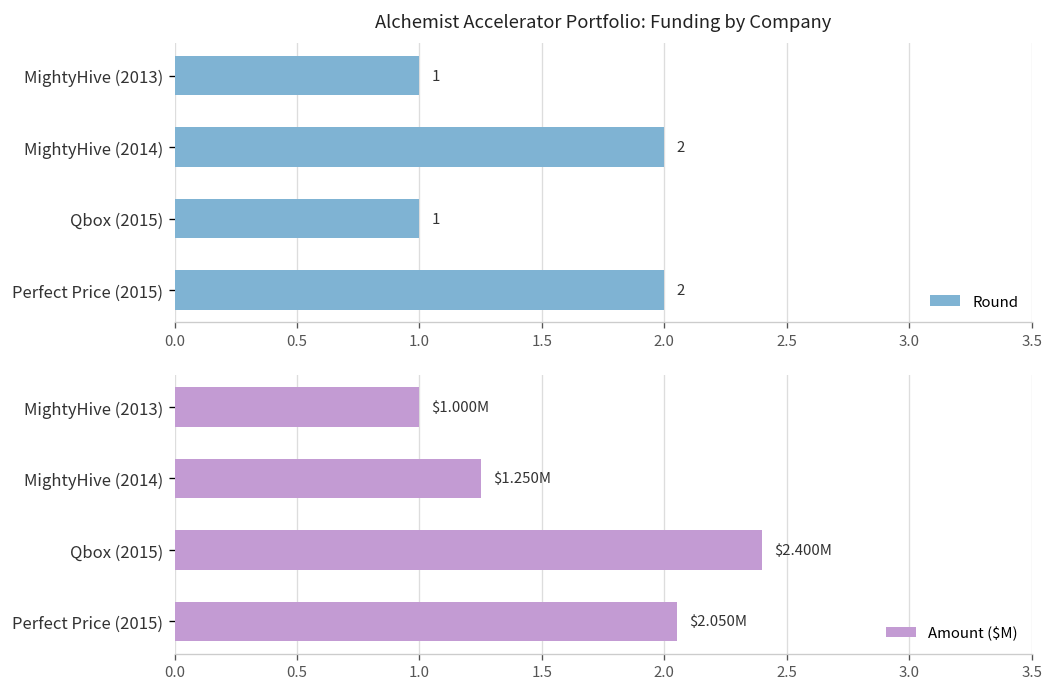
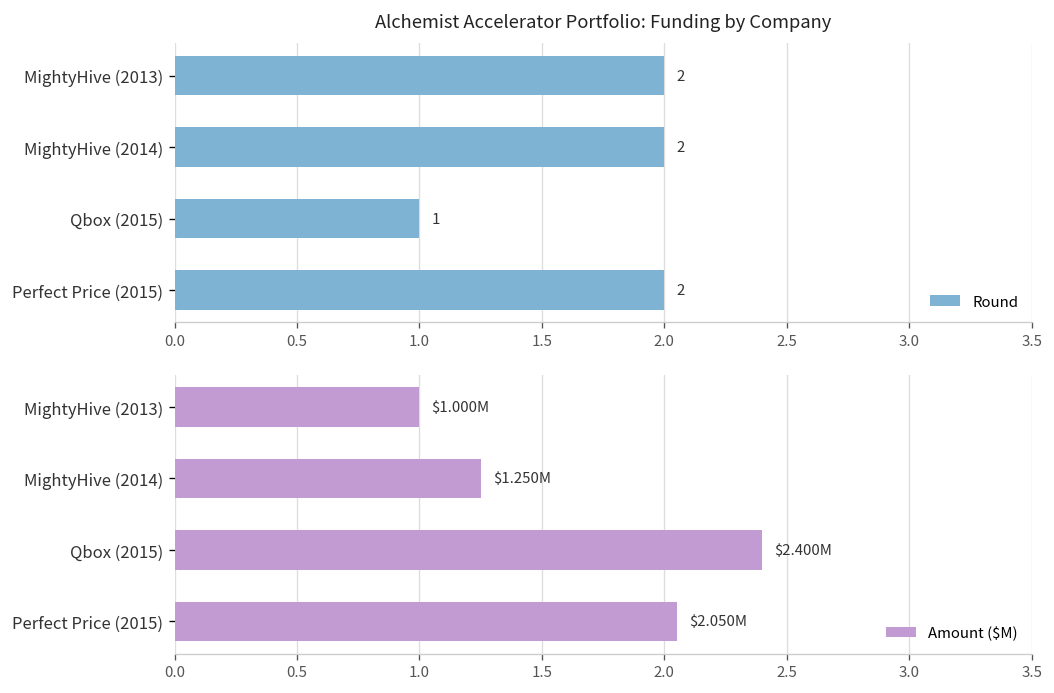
Alchemist Accelerator Portfolio: Funding by Company, MightyHive (2013): 1 -> 2
